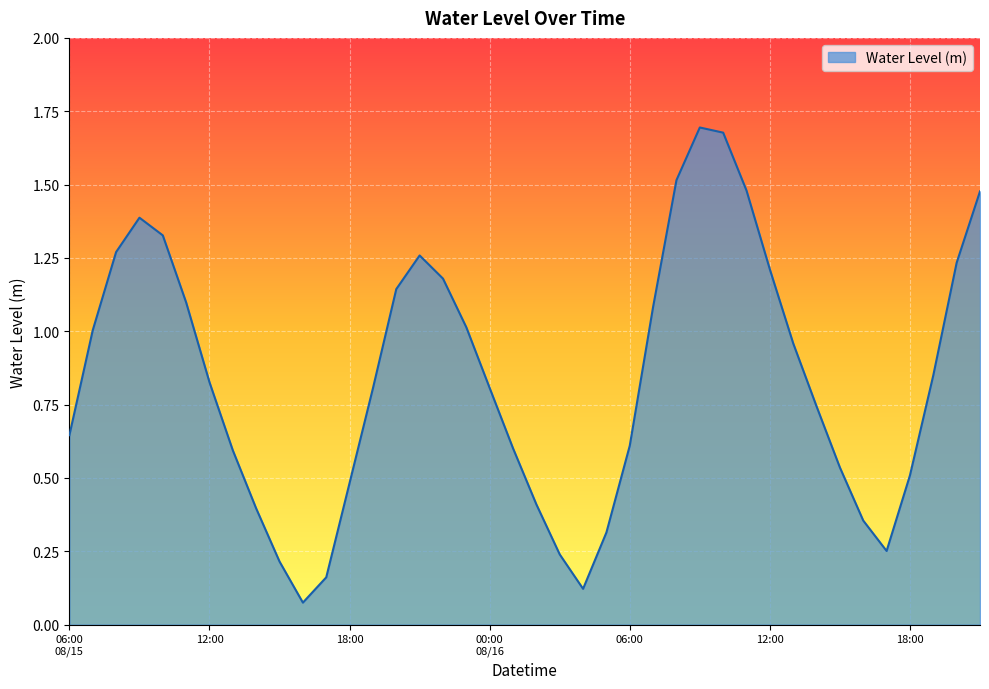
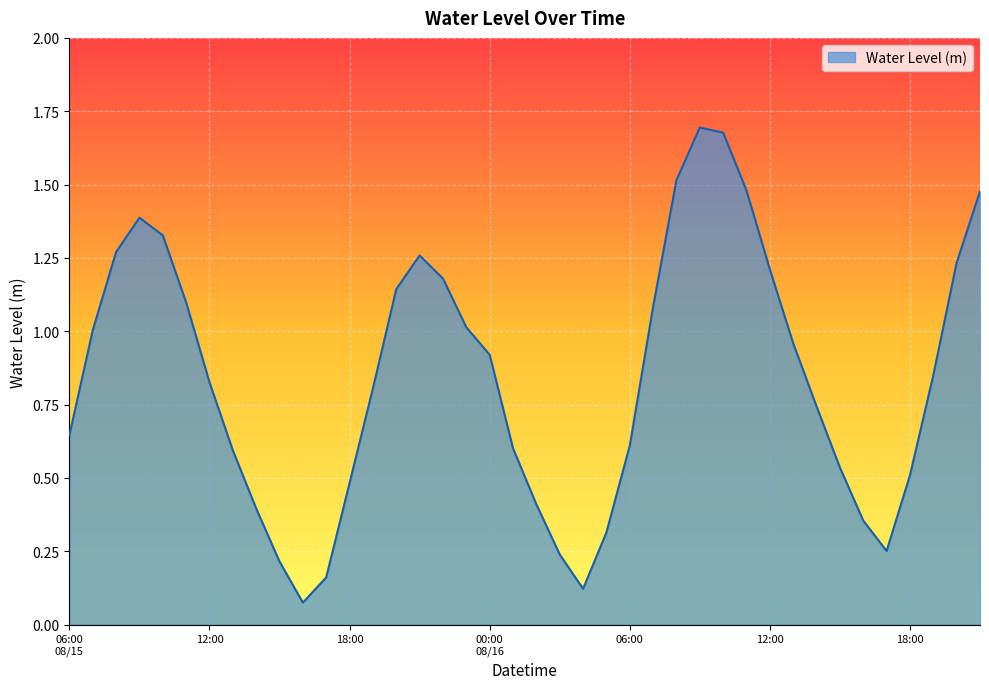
00:00 08/16: 0.81 -> 0.92
